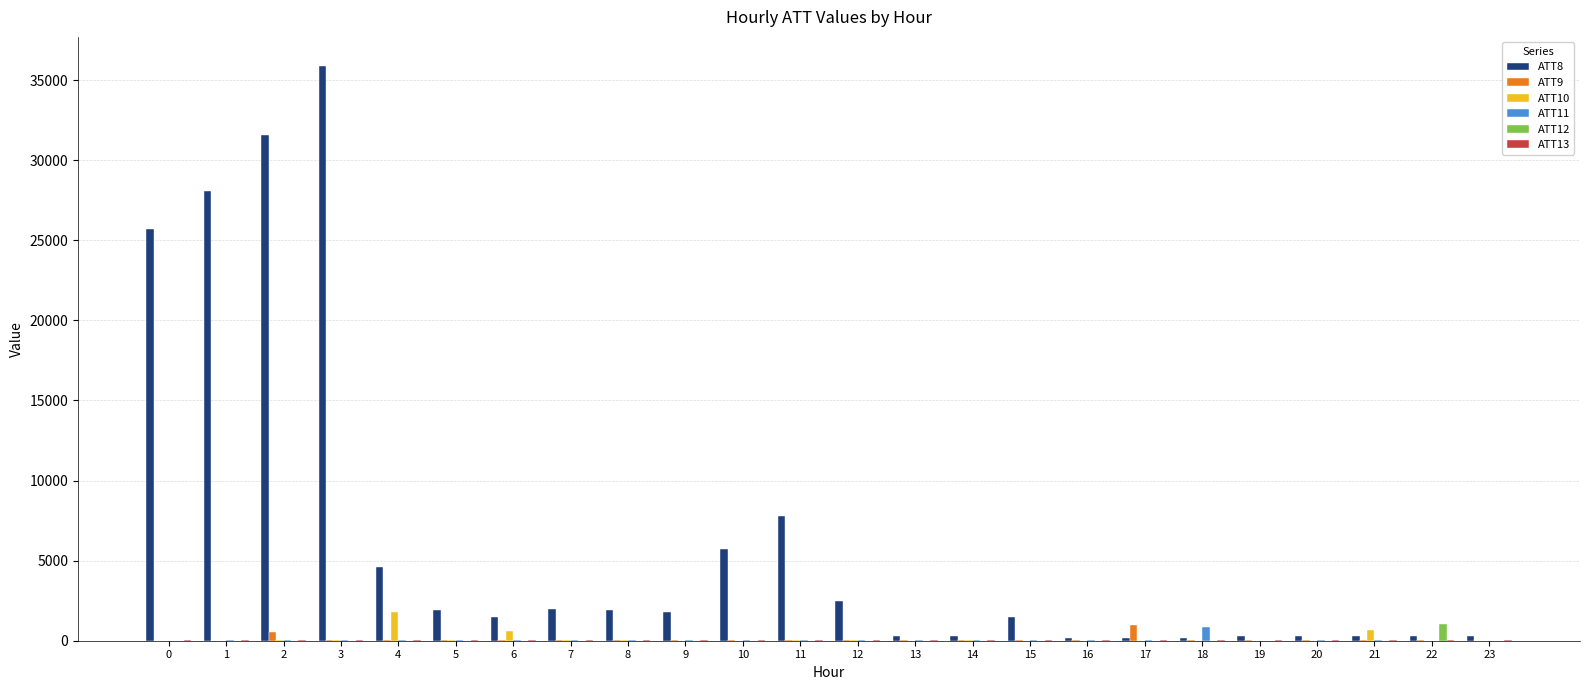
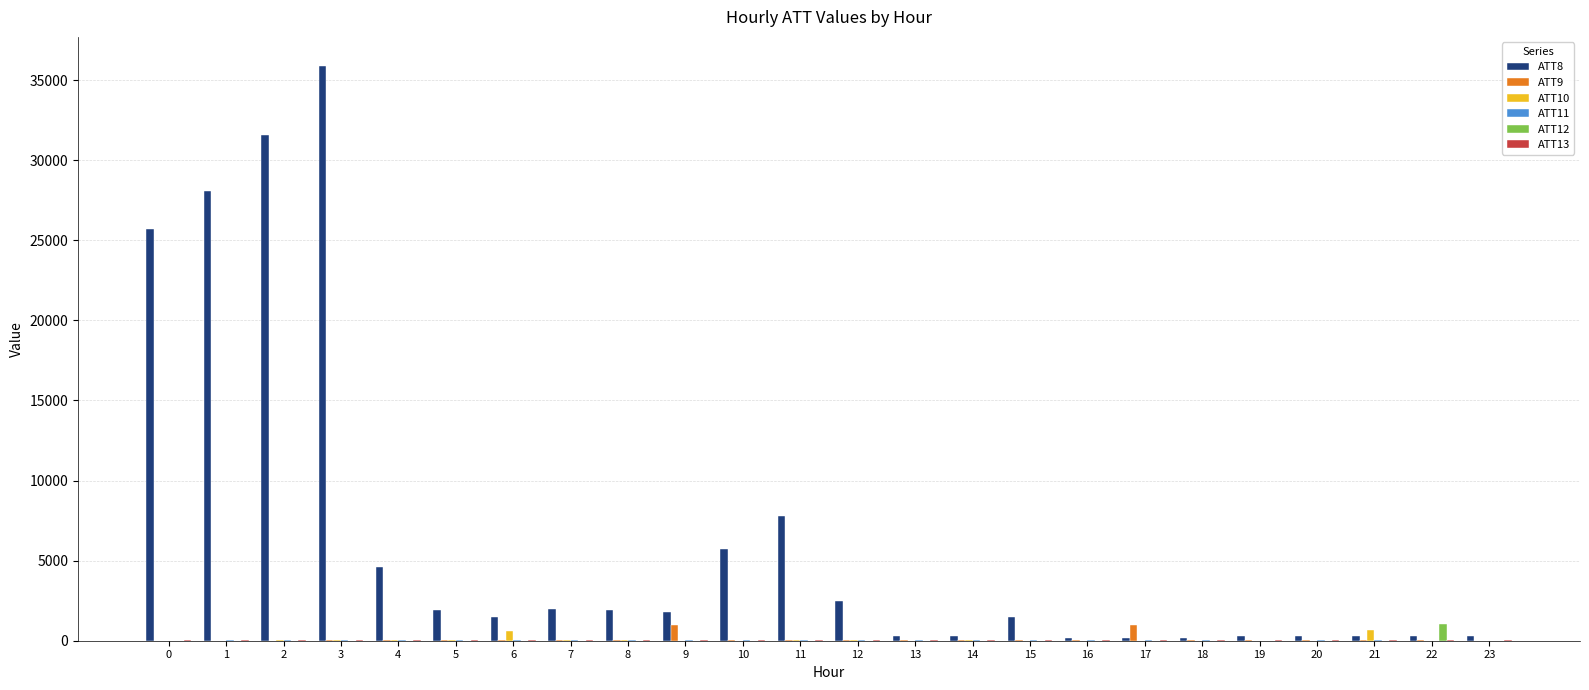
ATT9, 2: 500 -> 0
ATT10, 4: 1800 -> 0
ATT9, 9: 0 -> 1000
ATT11, 18: 900 -> 0
